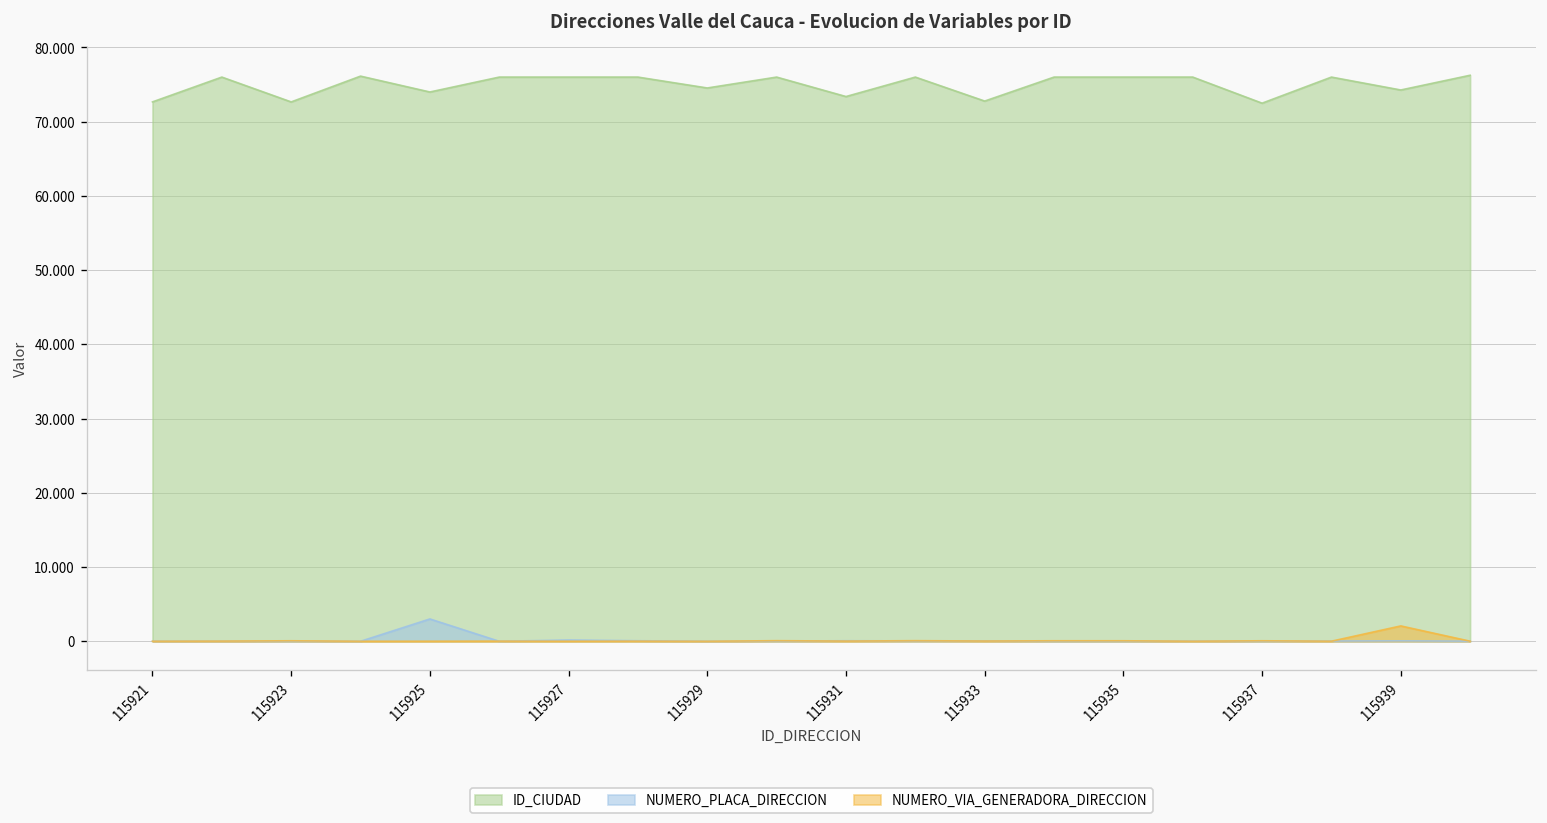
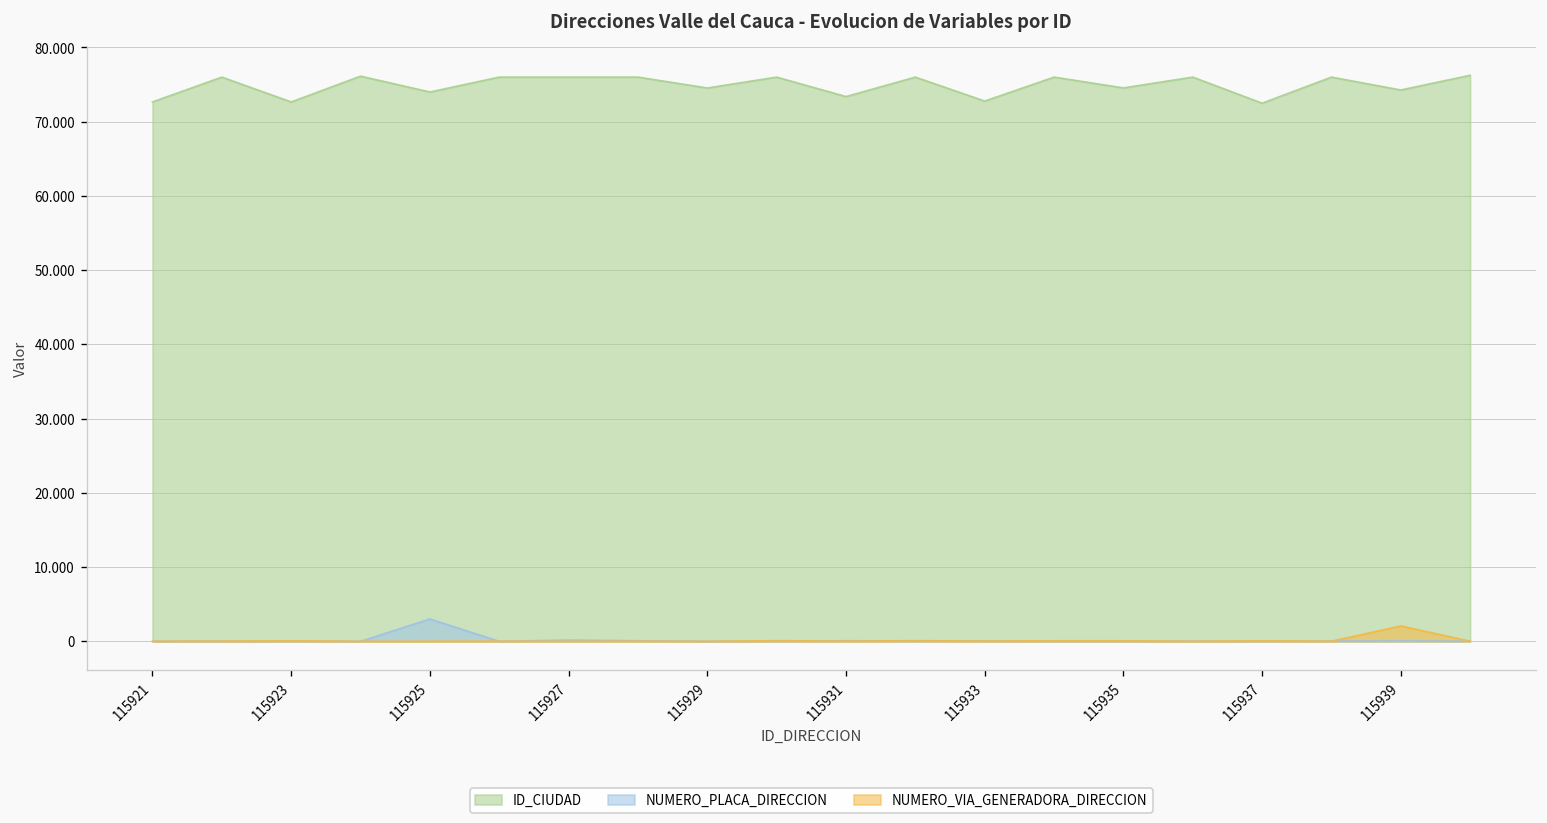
ID_CIUDAD, 115935: 76 -> 75
